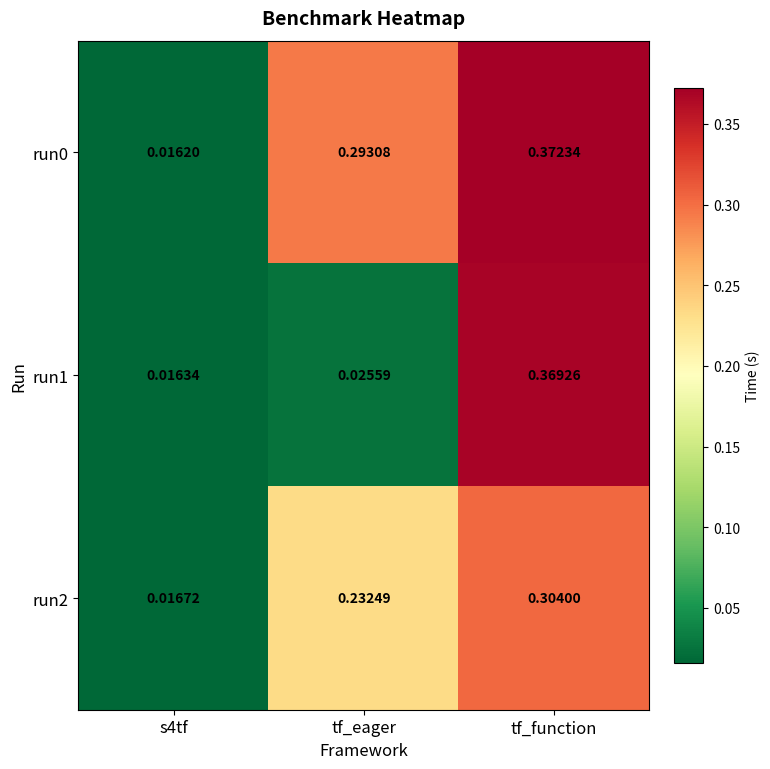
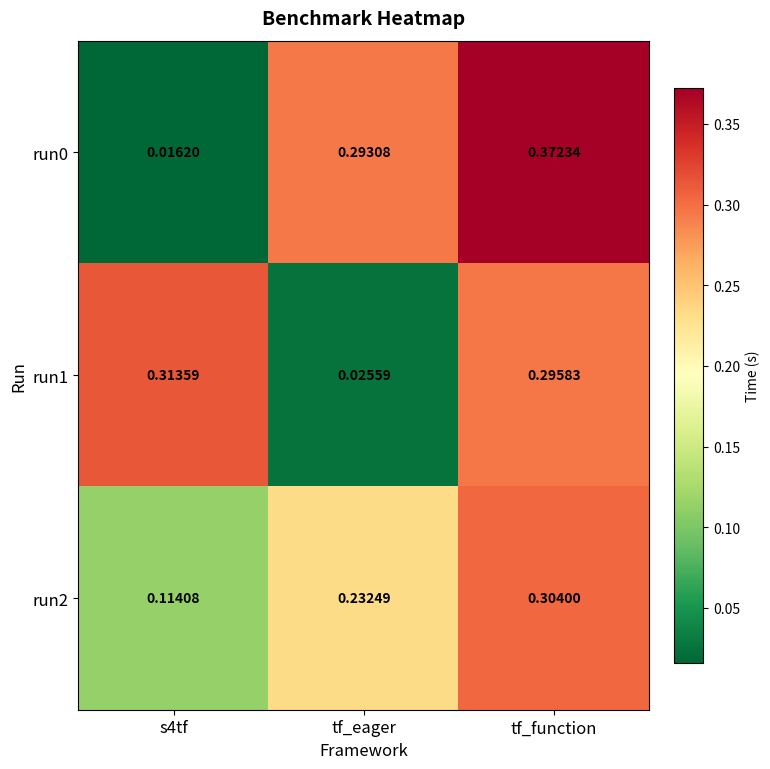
run1, s4tf: 0.01634 -> 0.31359
run1, tf_function: 0.36926 -> 0.29583
run2, s4tf: 0.01672 -> 0.11408
